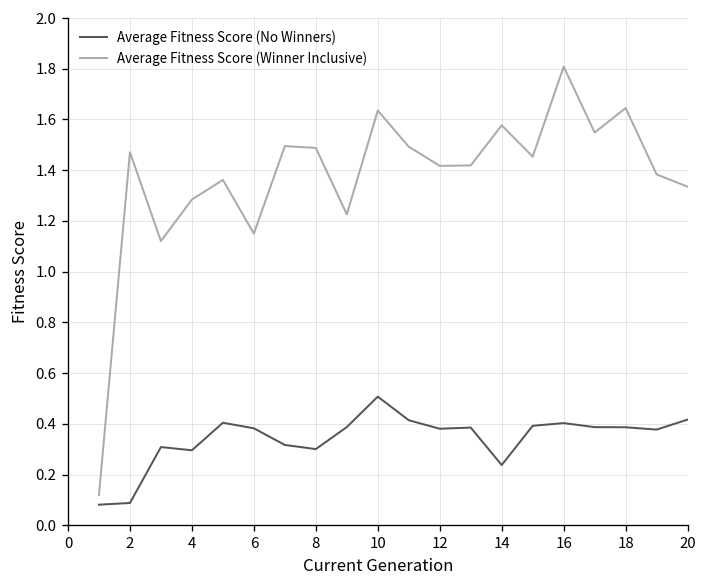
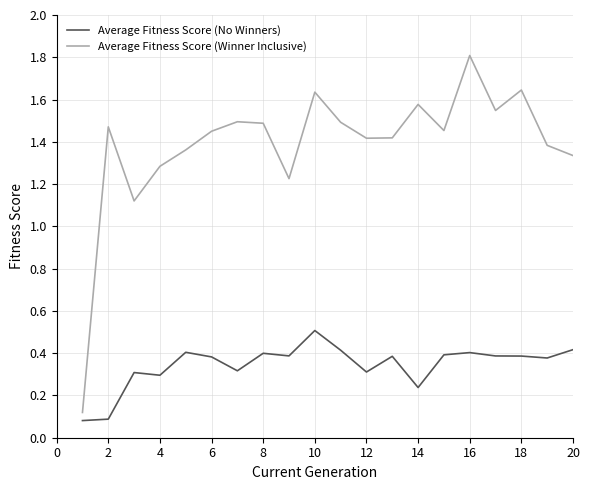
Average Fitness Score (Winner Inclusive), 6: 1.15 -> 1.45
Average Fitness Score (No Winners), 8: 0.30 -> 0.40
Average Fitness Score (No Winners), 12: 0.38 -> 0.31
